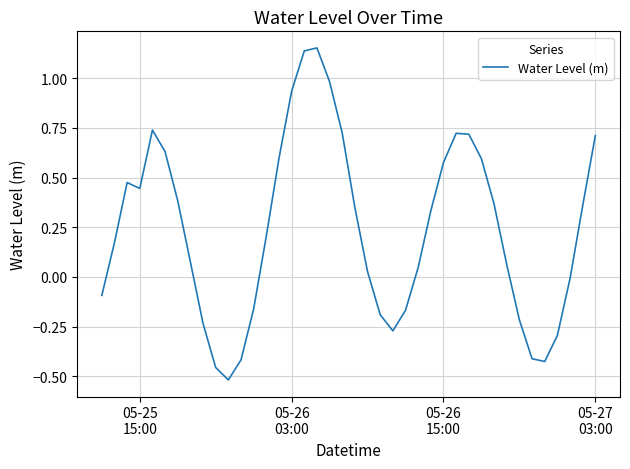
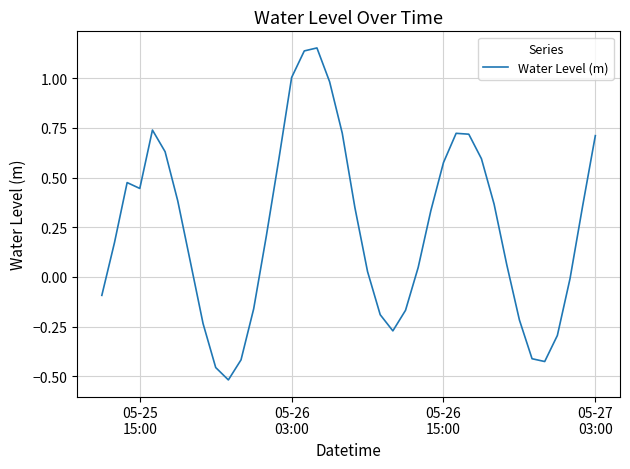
05-26 03:00: 0.93 -> 1.00
